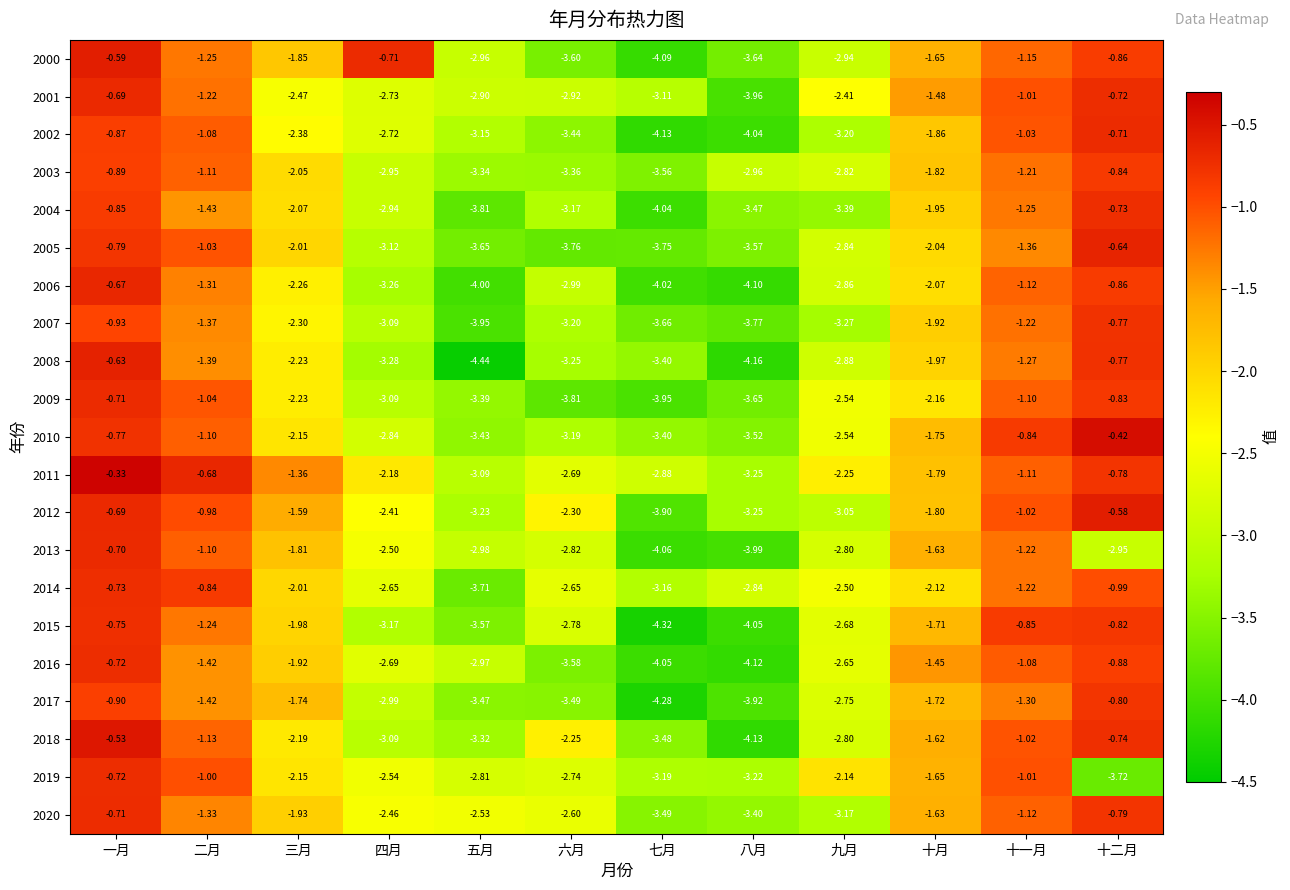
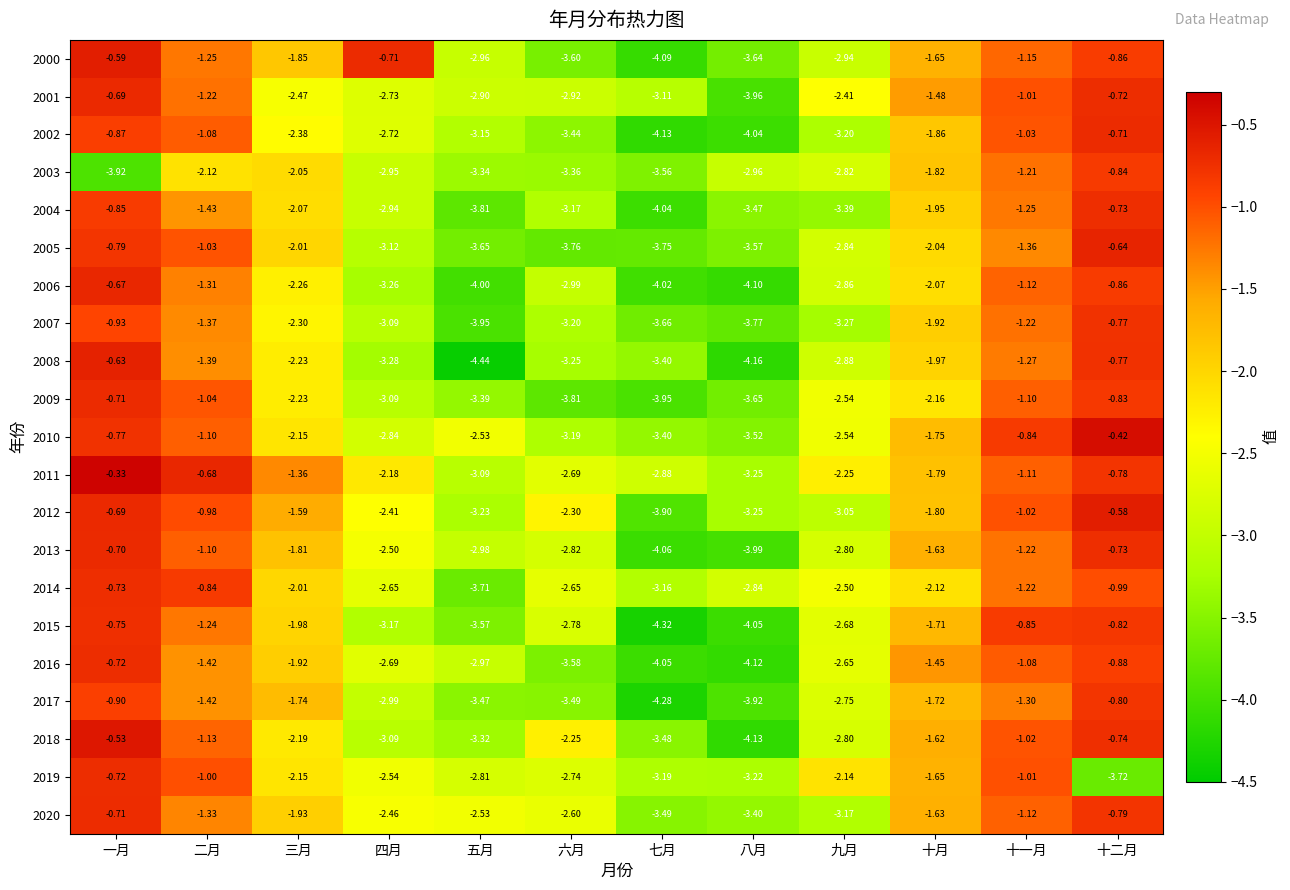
2003, 一月: -0.89 -> -3.92
2003, 二月: -1.11 -> -2.12
2010, 五月: -3.43 -> -2.53
2013, 十二月: -2.95 -> -0.73
